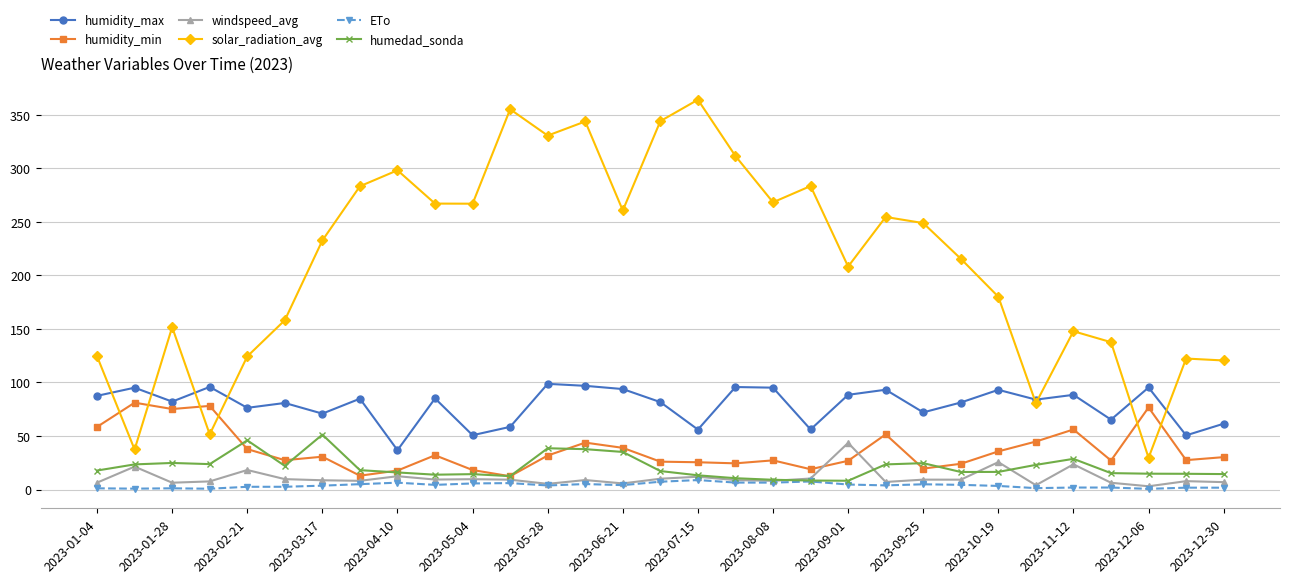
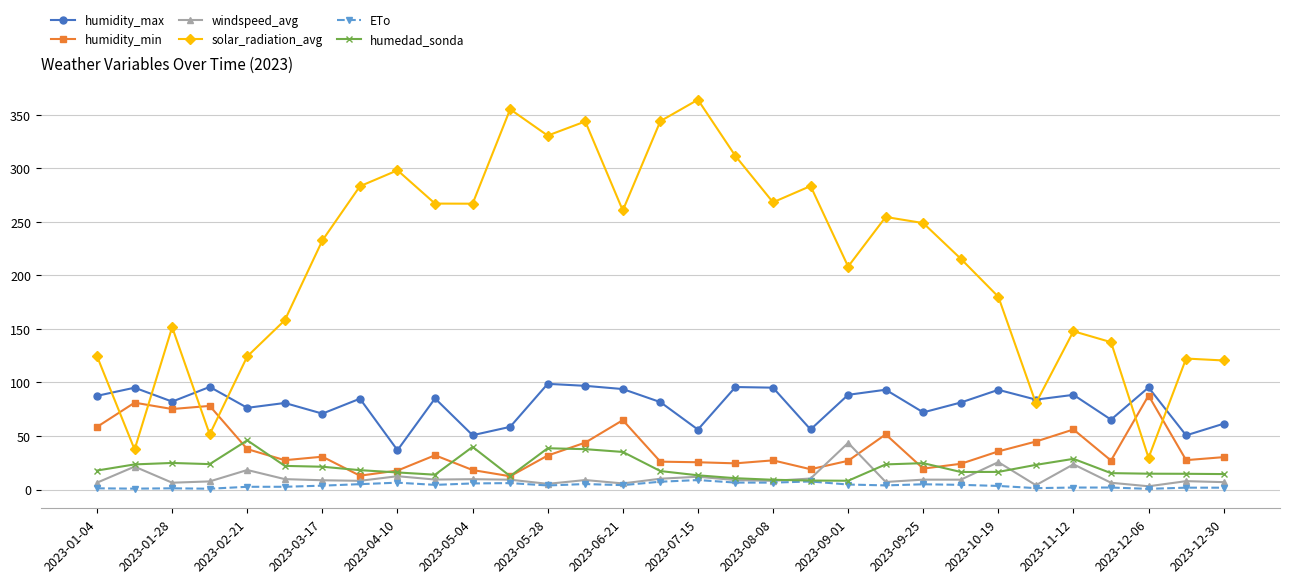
humedad_sonda, 2023-03-17: 51 -> 21
humedad_sonda, 2023-05-04: 14 -> 40
humidity_min, 2023-06-21: 39 -> 65
humidity_min, 2023-12-06: 77 -> 88
